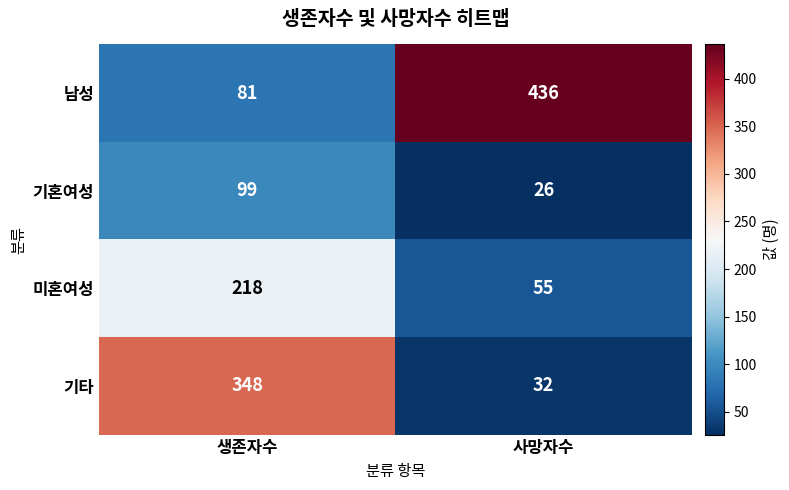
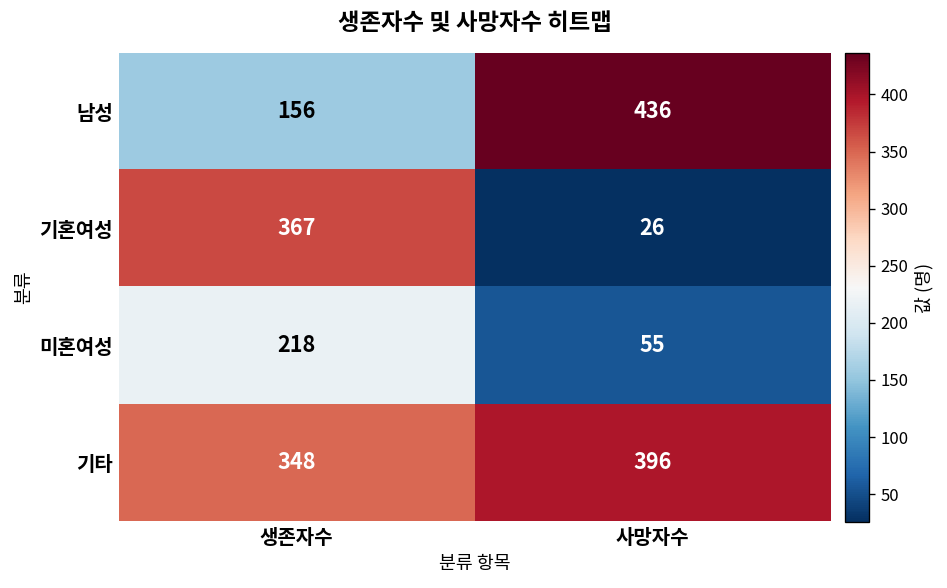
남성, 생존자수: 81 -> 156
기혼여성, 생존자수: 99 -> 367
기타, 사망자수: 32 -> 396
